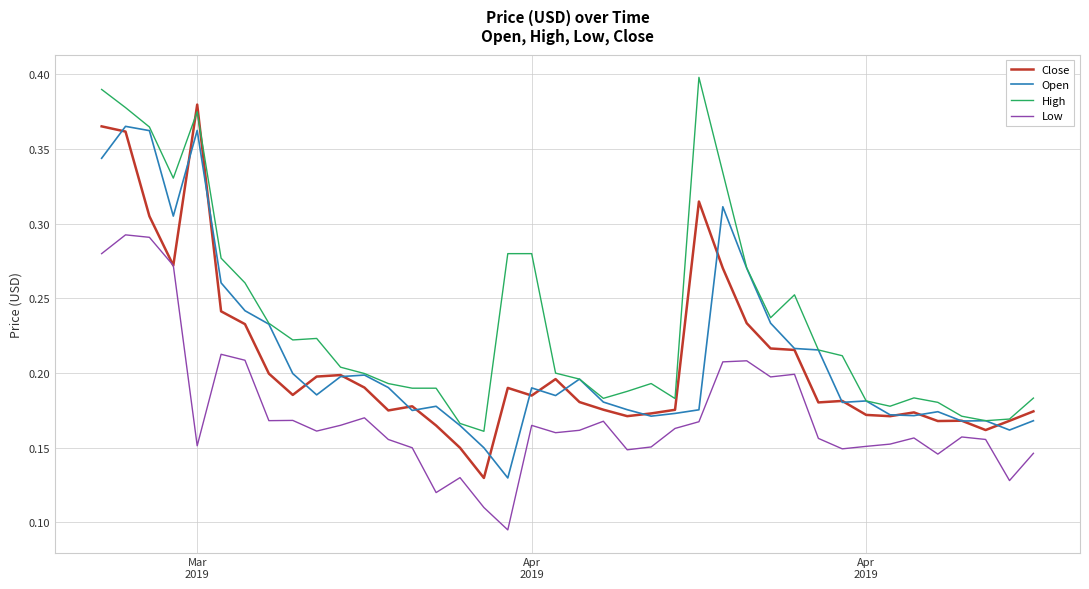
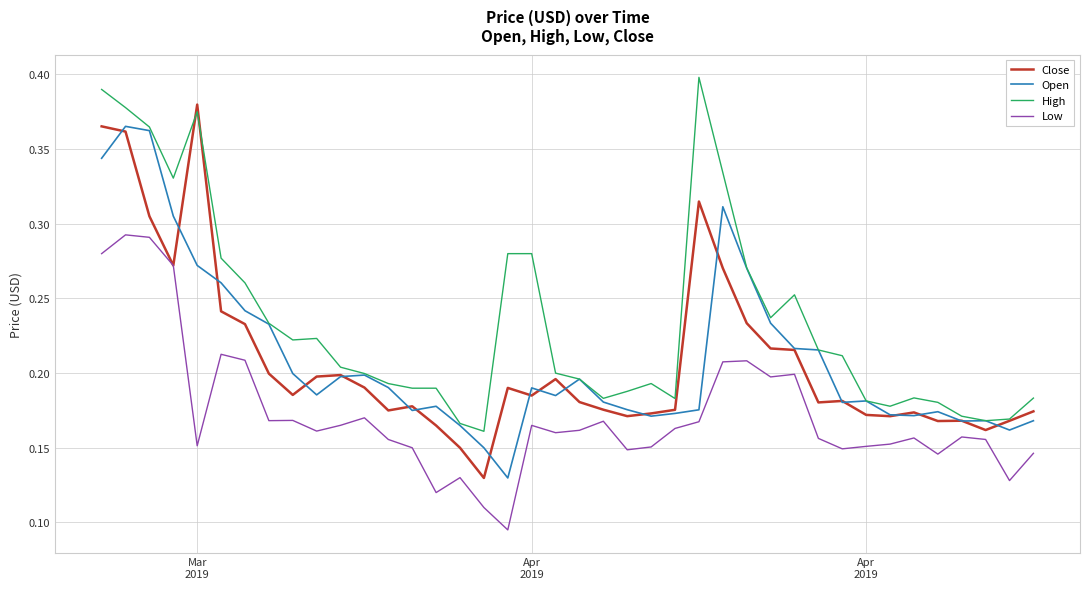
Open, Mar 2019: 0.362 -> 0.272
